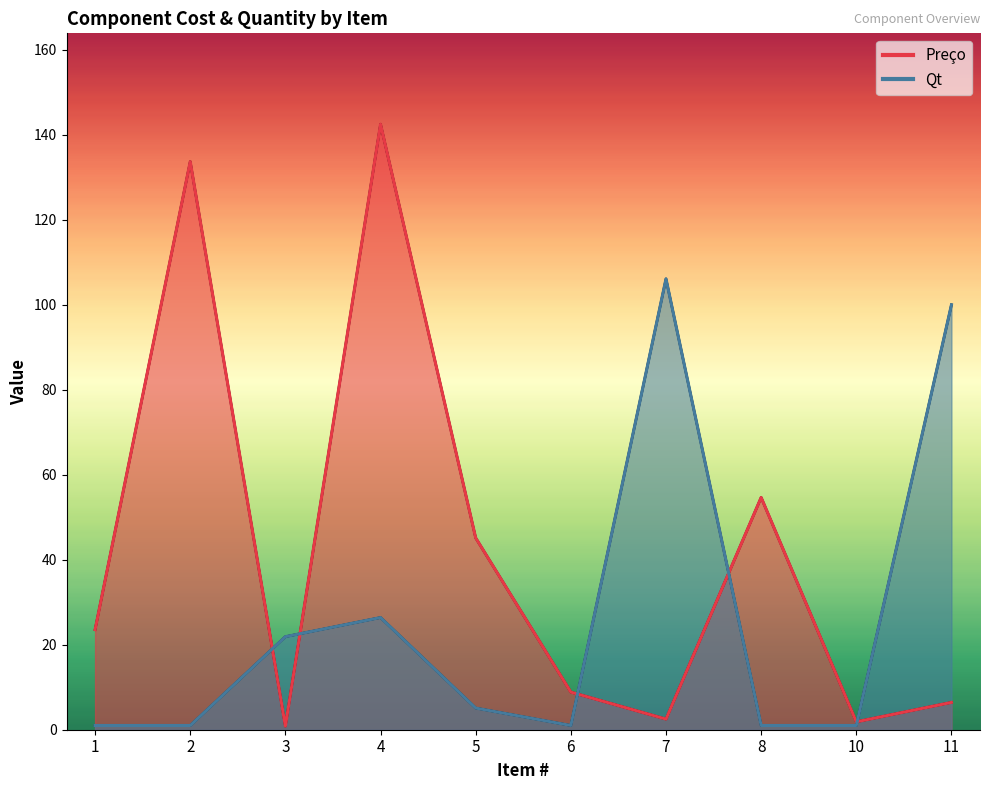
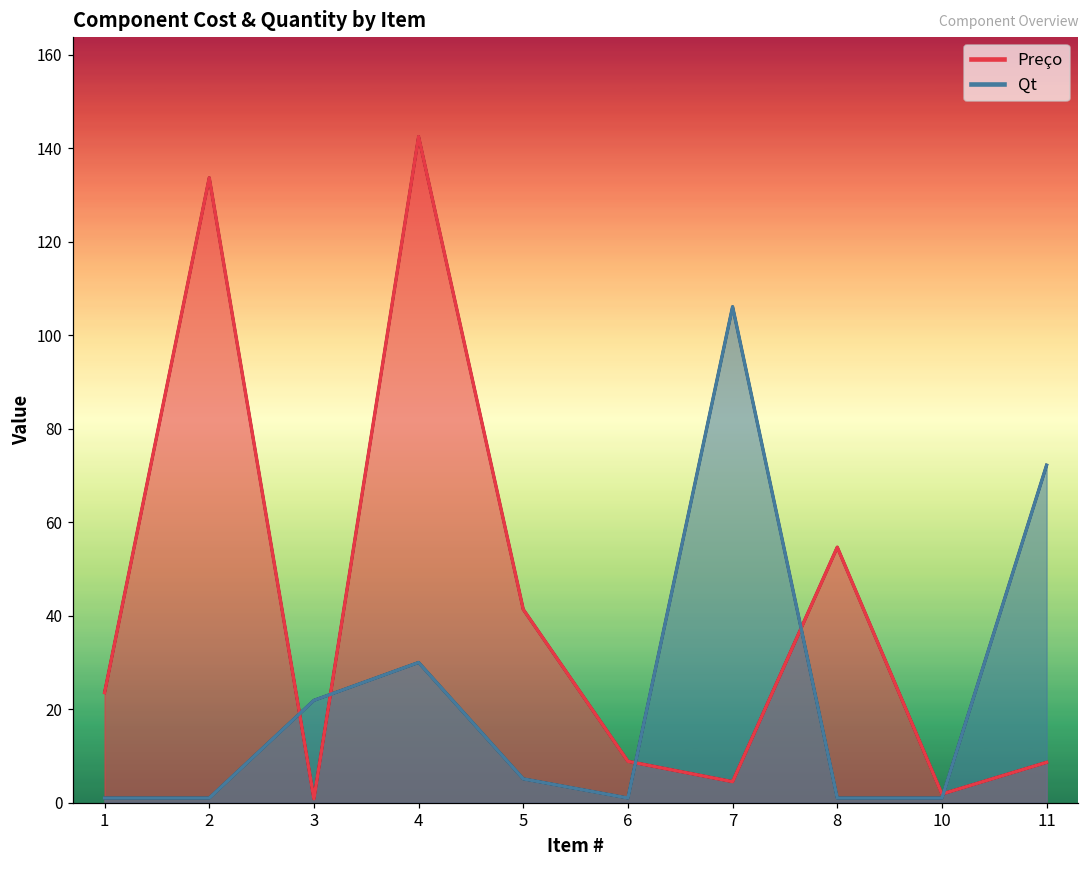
Qt, 4: 26 -> 30
Preço, 5: 45 -> 41
Preço, 7: 3 -> 5
Preço, 11: 6 -> 9
Qt, 11: 100 -> 72
